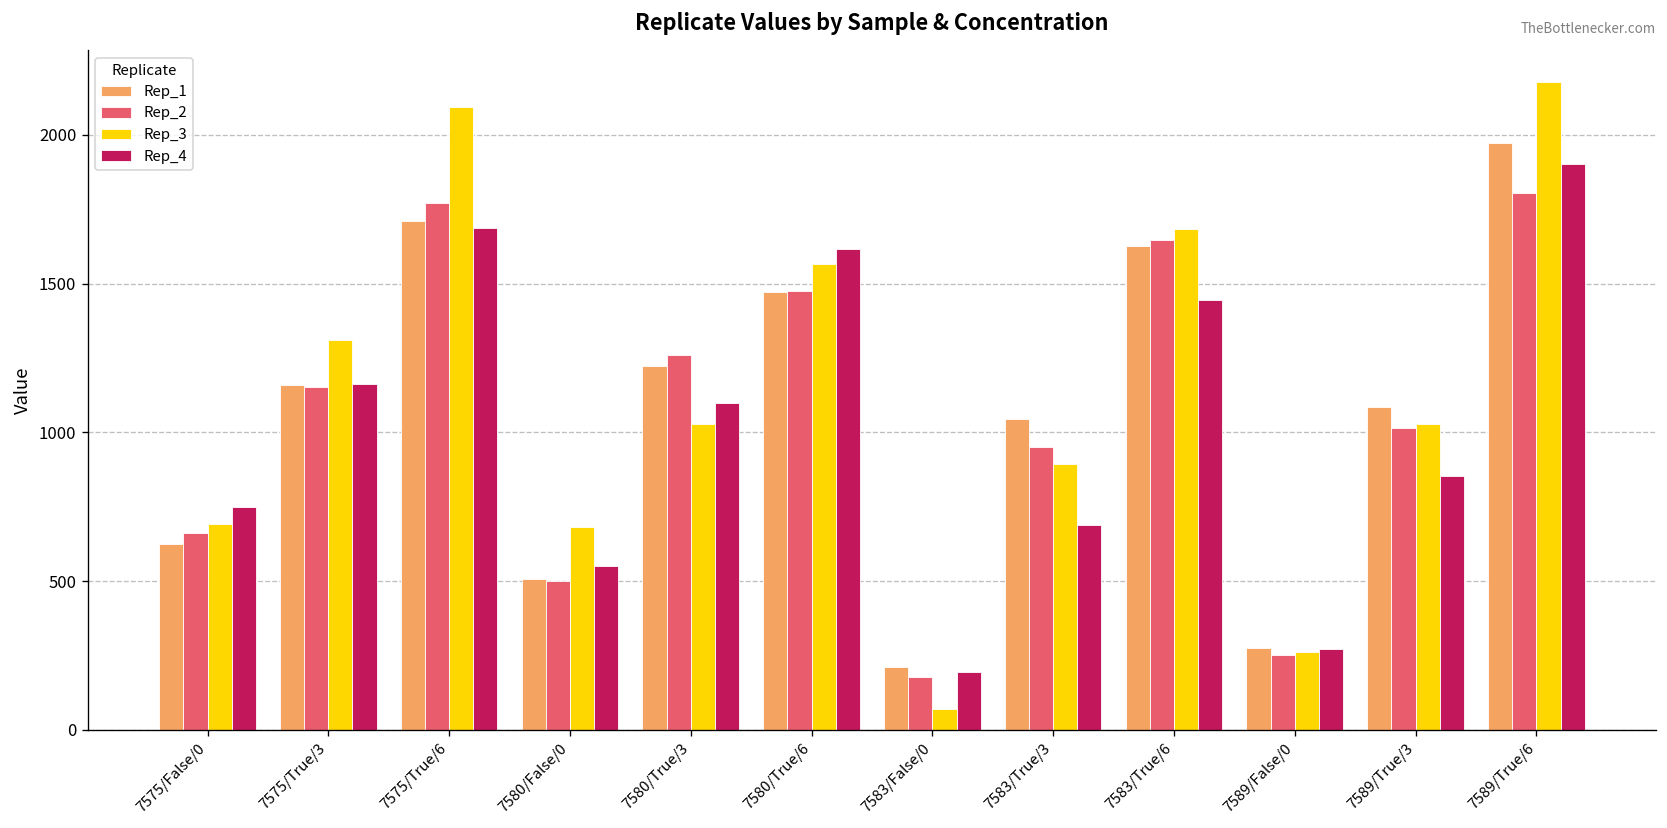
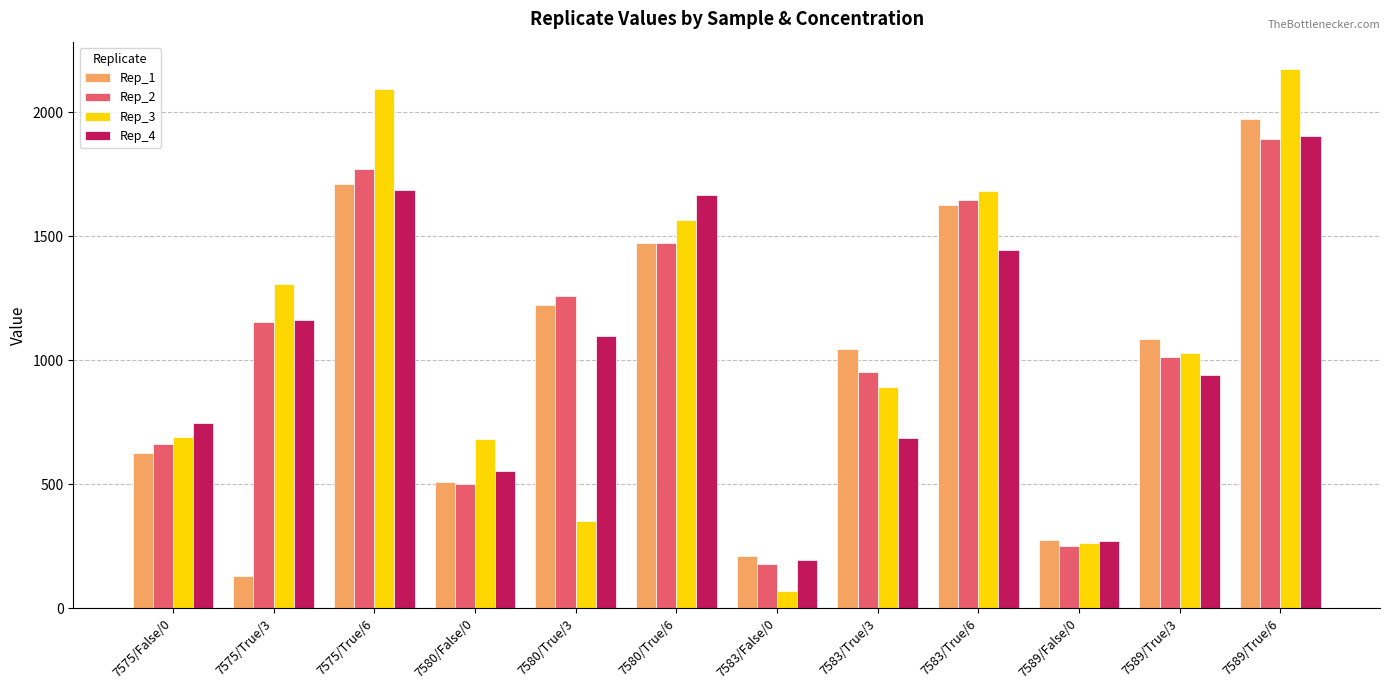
Rep_1, 7575/True/3: 1160 -> 130
Rep_3, 7580/True/3: 1030 -> 350
Rep_4, 7580/True/6: 1610 -> 1670
Rep_4, 7589/True/3: 850 -> 940
Rep_2, 7589/True/6: 1810 -> 1890
